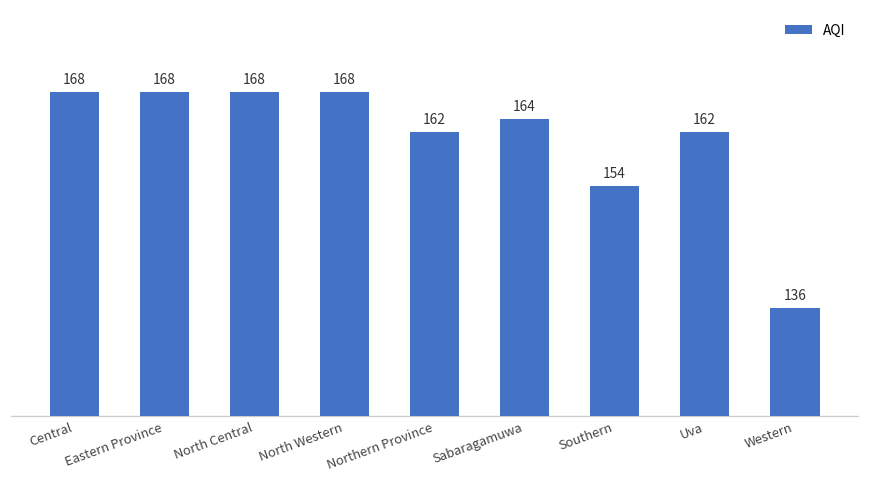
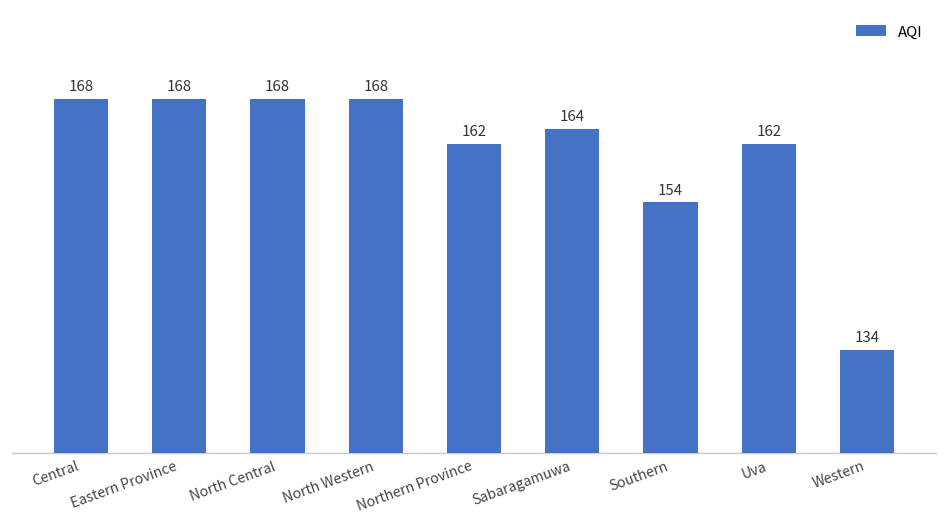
Western: 136 -> 134
